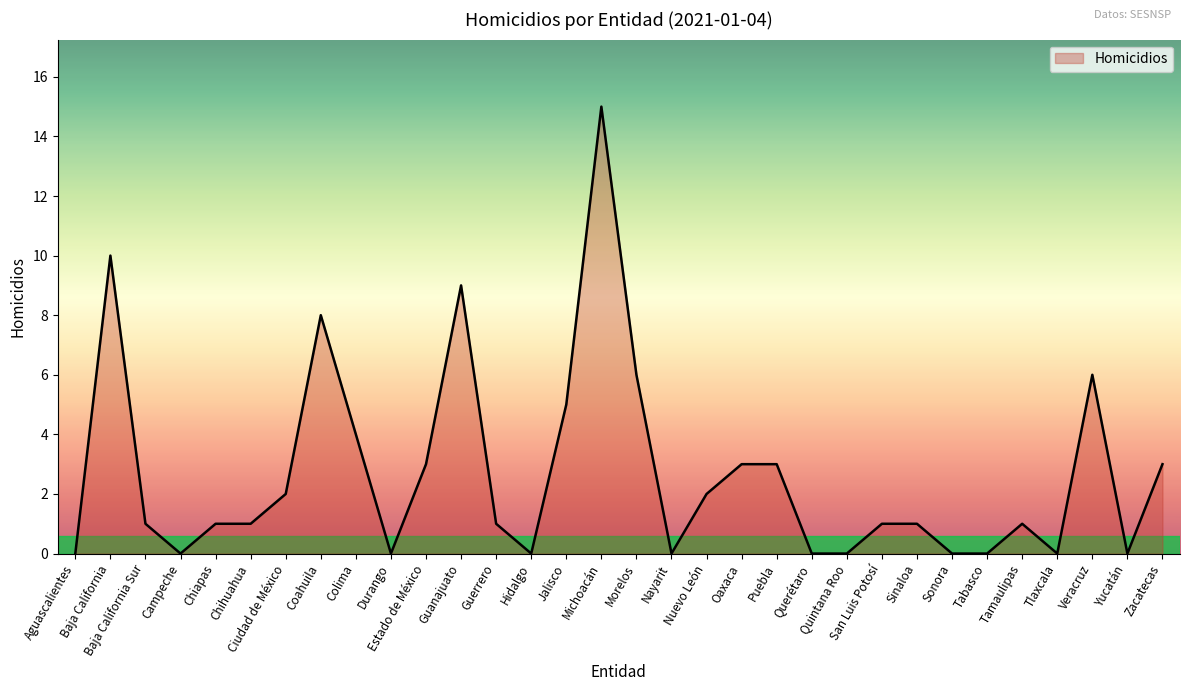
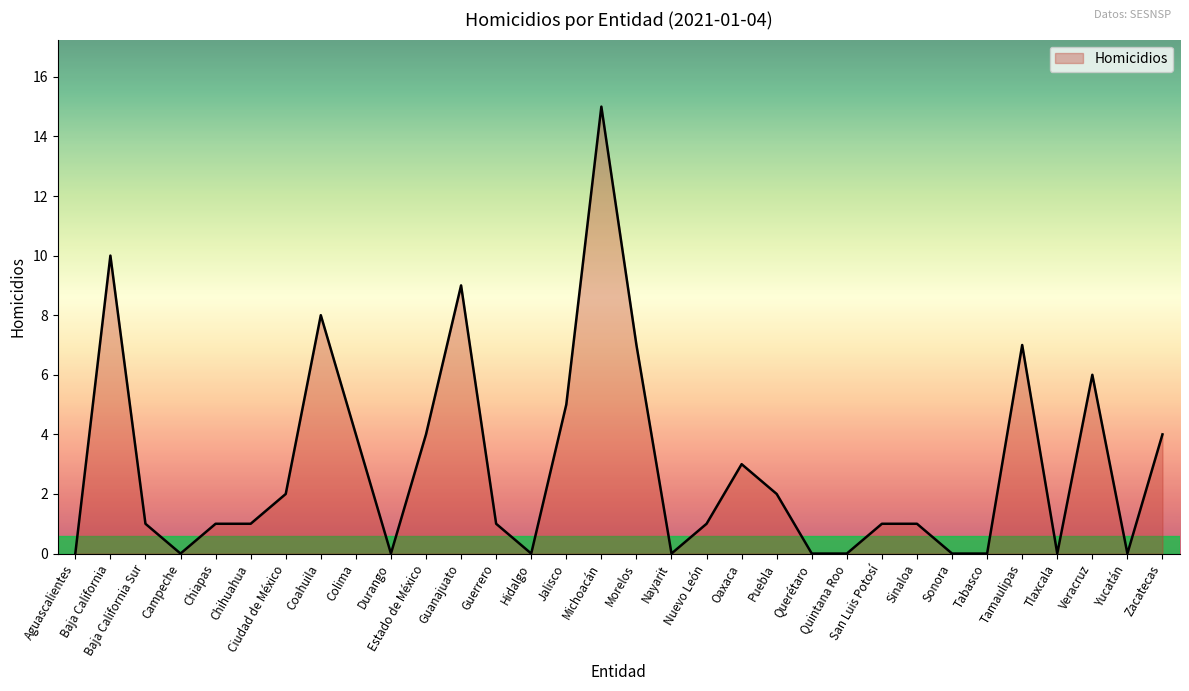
Estado de México: 3 -> 4
Morelos: 6 -> 7
Nuevo León: 2 -> 1
Puebla: 3 -> 2
Tamaulipas: 1 -> 7
Zacatecas: 3 -> 4
